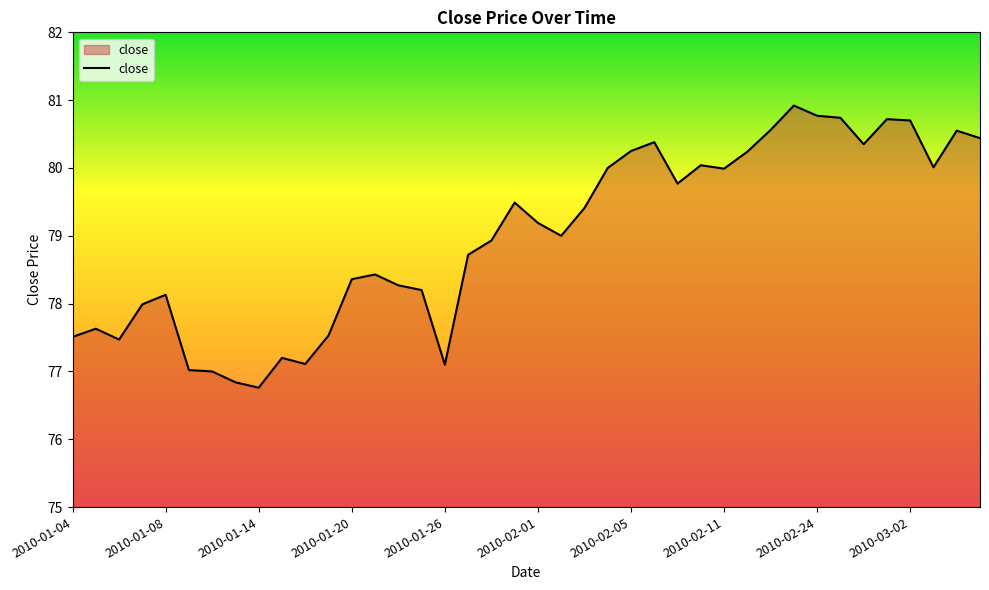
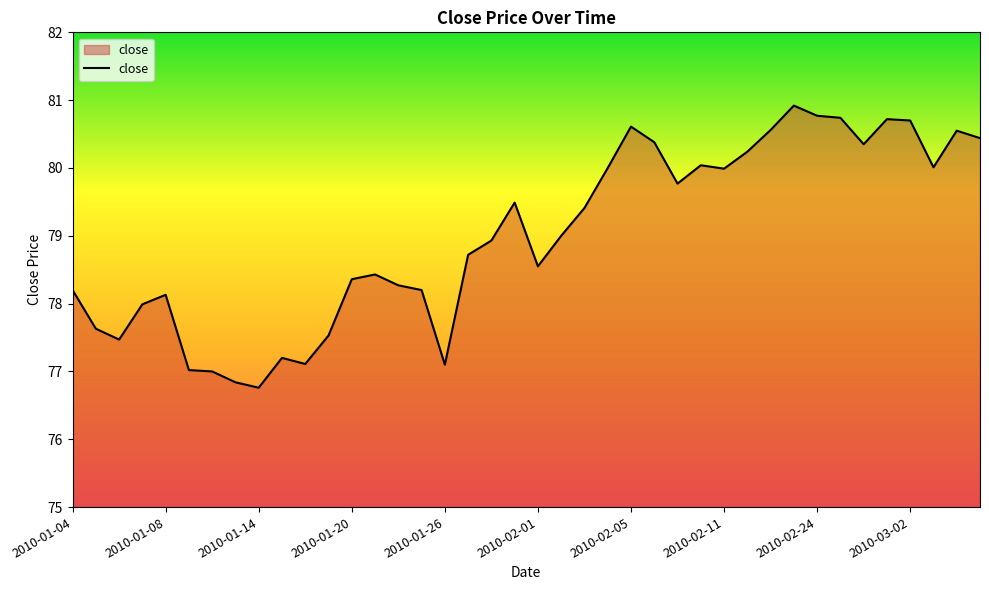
2010-01-04: 77.5 -> 78.2
2010-02-01: 79.2 -> 78.6
2010-02-05: 80.3 -> 80.6
